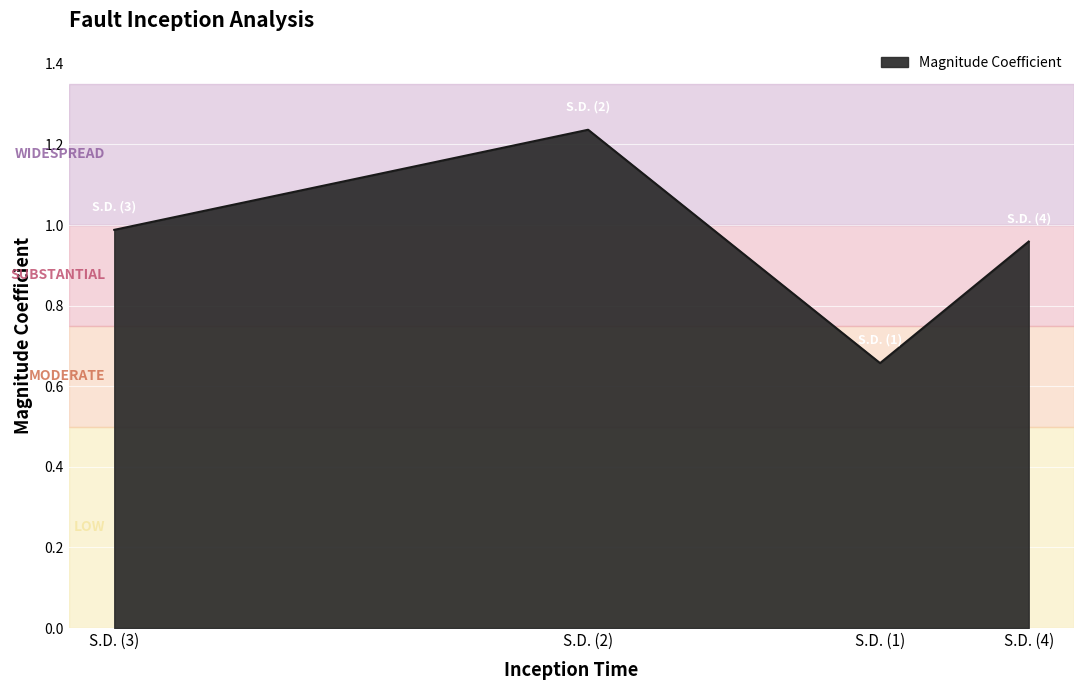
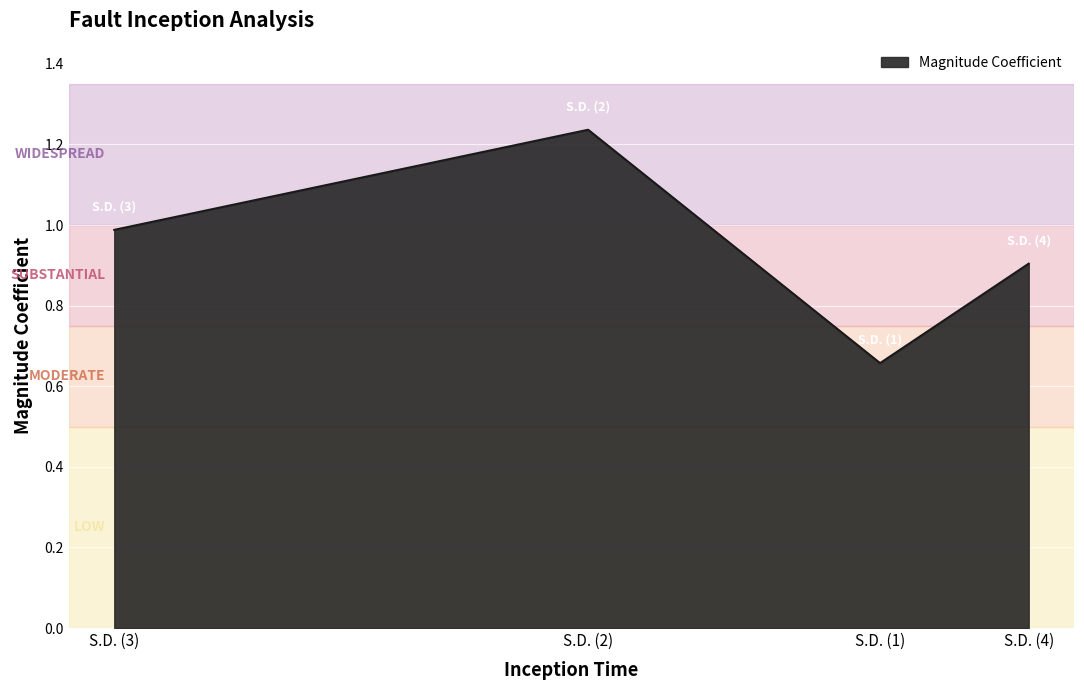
S.D. (4): 0.96 -> 0.90
